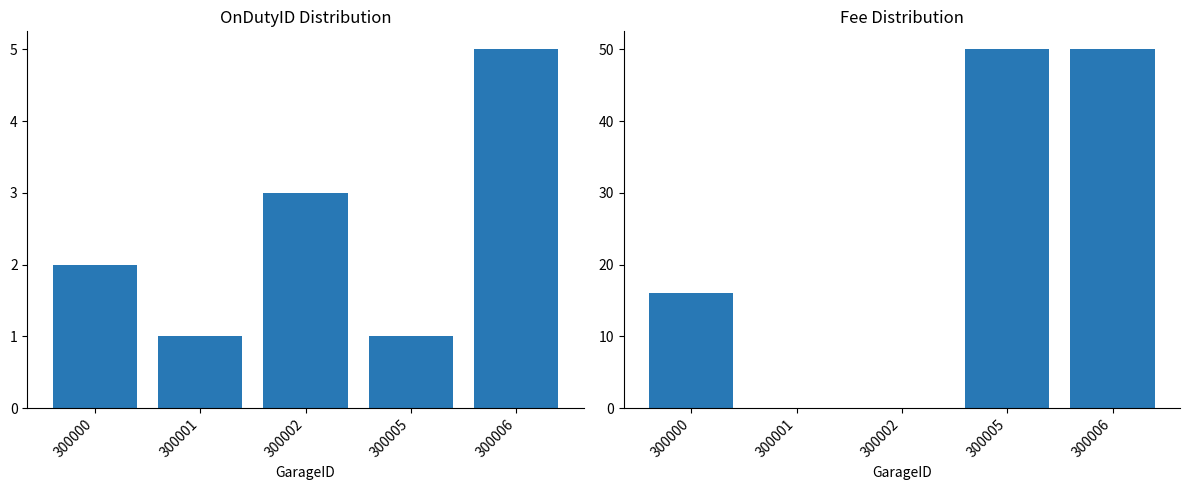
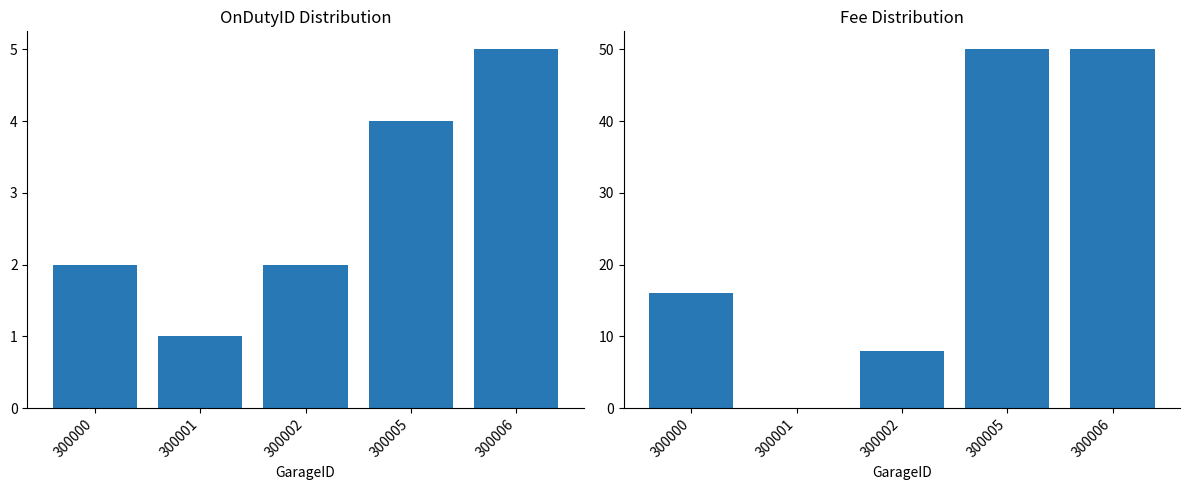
OnDutyID Distribution, 300002: 3 -> 2
OnDutyID Distribution, 300005: 1 -> 4
Fee Distribution, 300002: 0 -> 8
